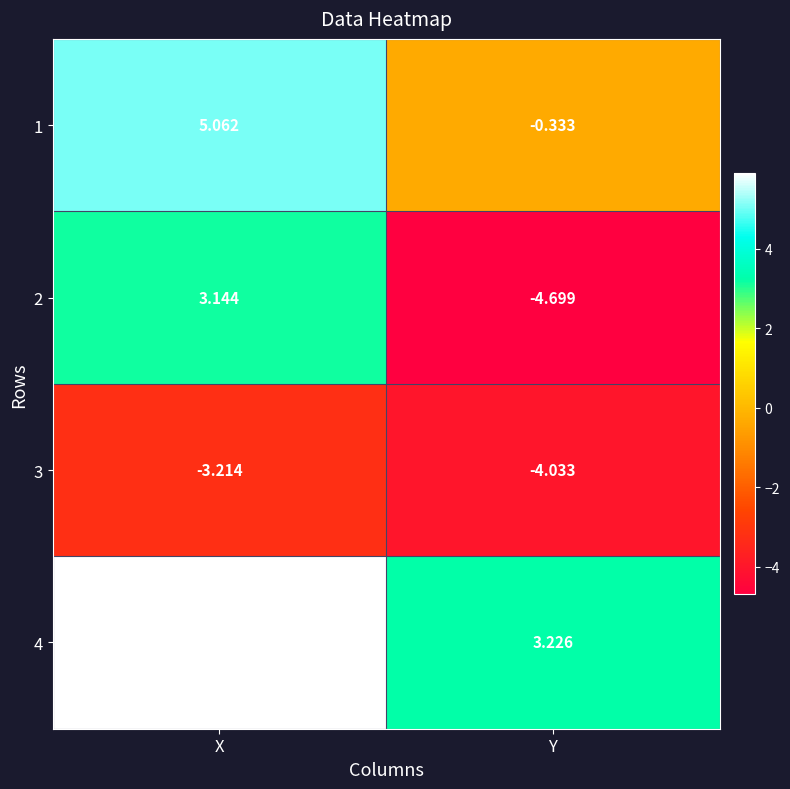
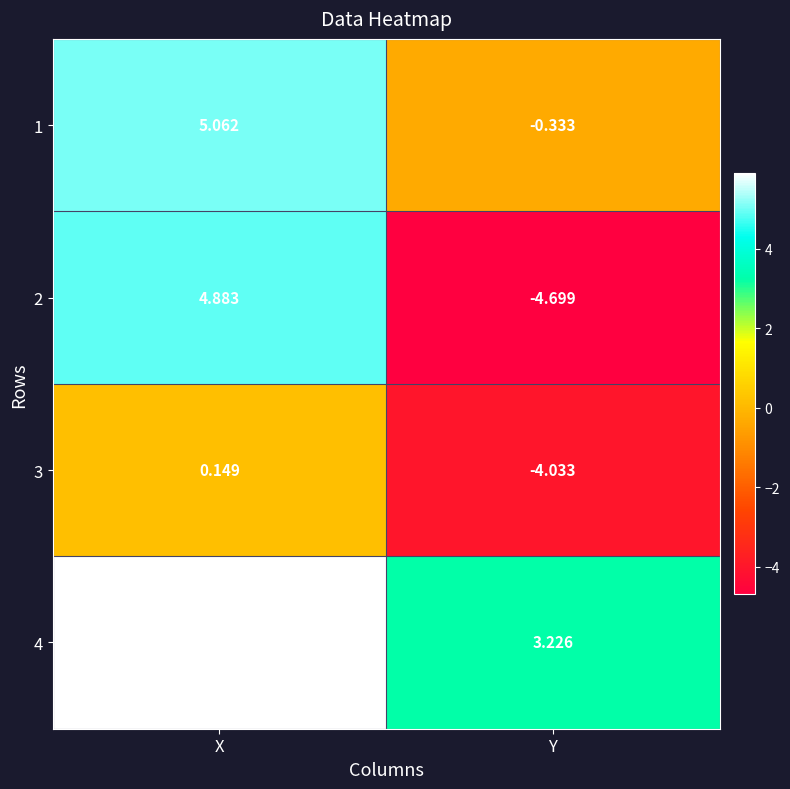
2, X: 3.144 -> 4.883
3, X: -3.214 -> 0.149
